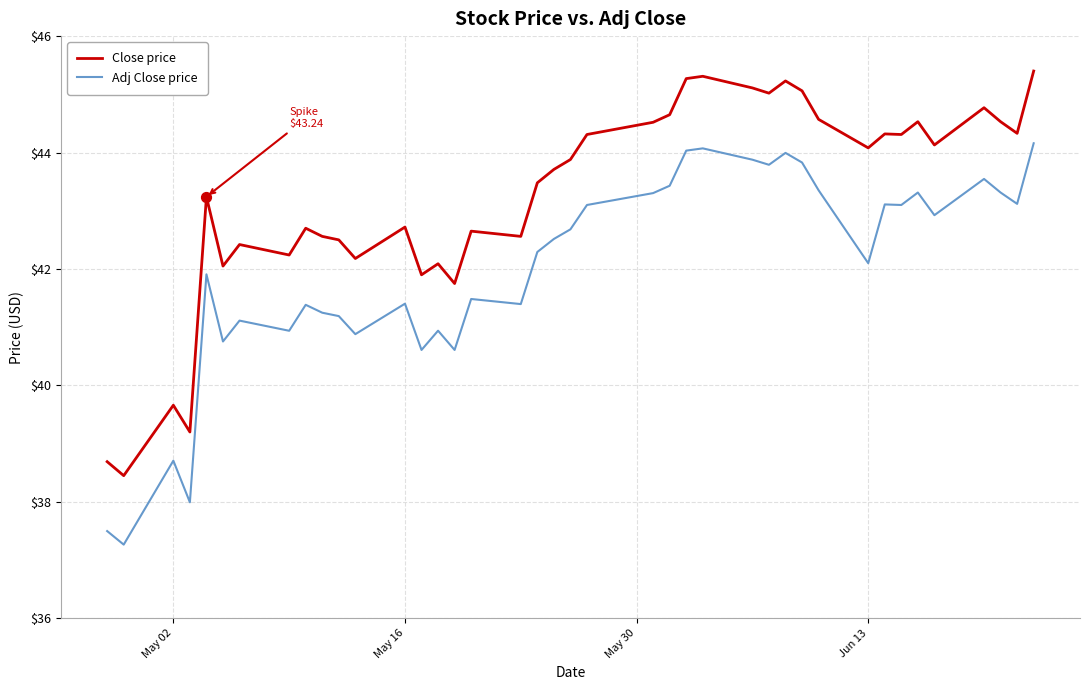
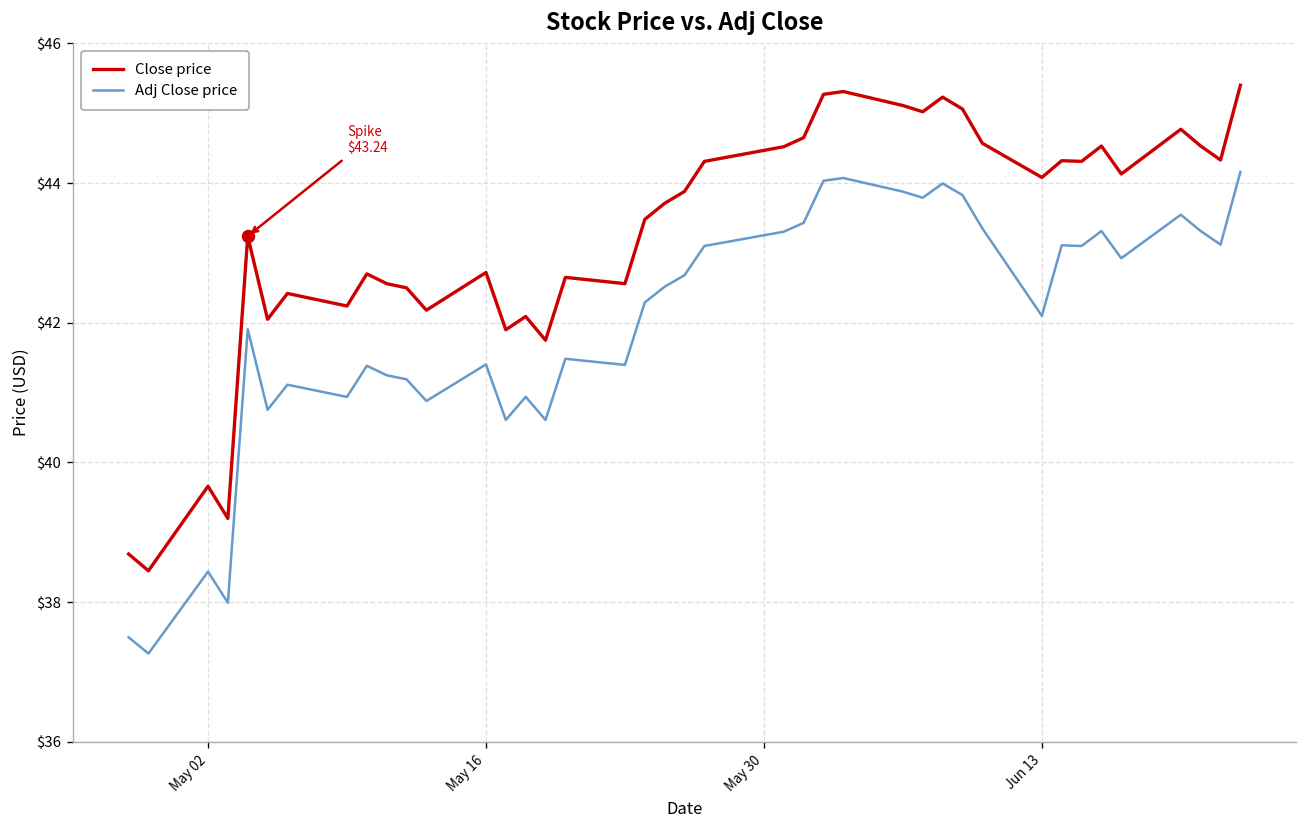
Adj Close price, May 02: $38.7 -> $38.4
